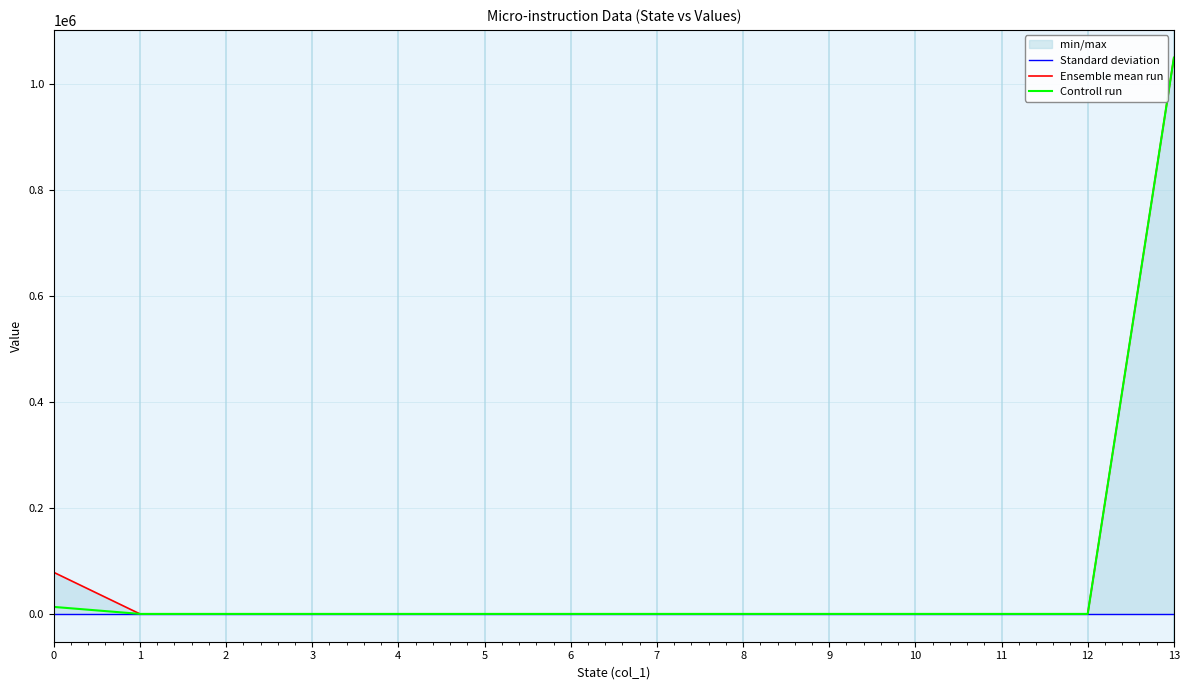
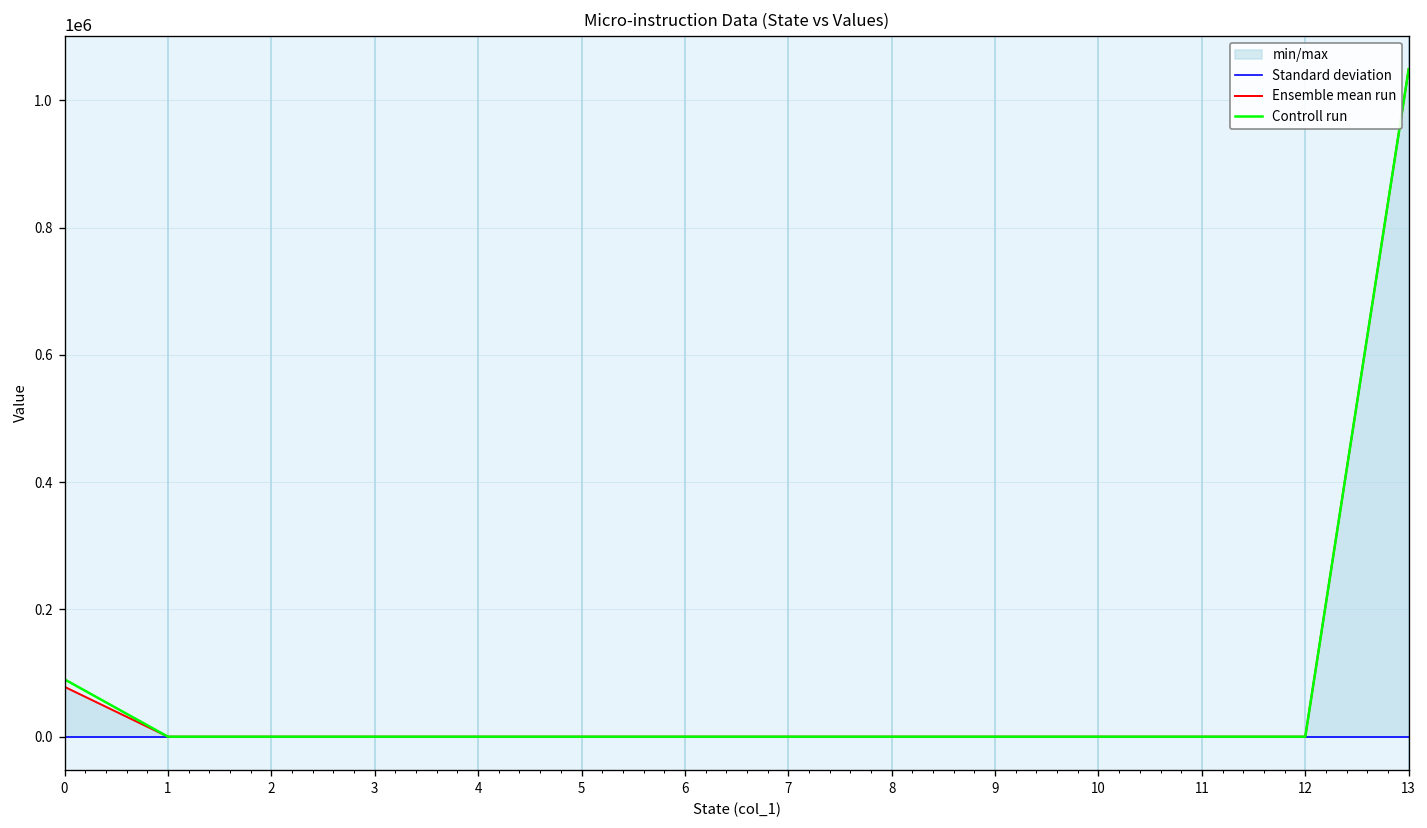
Controll run, 0: 10000 -> 90000
